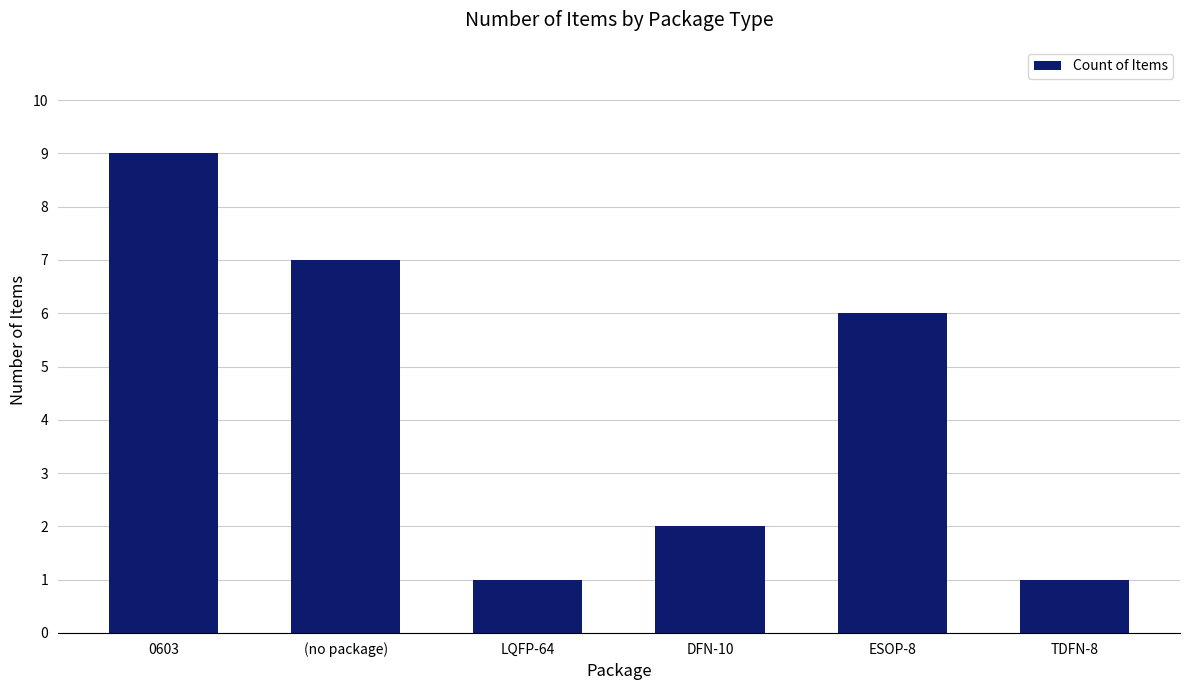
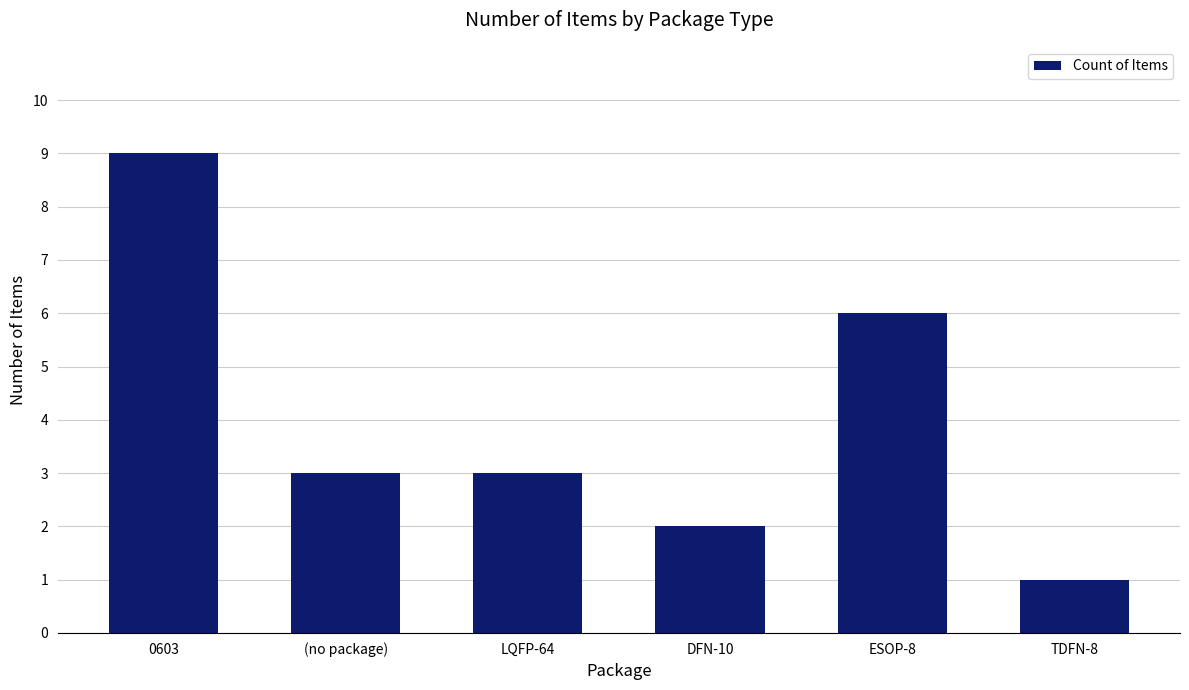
(no package): 7 -> 3
LQFP-64: 1 -> 3
